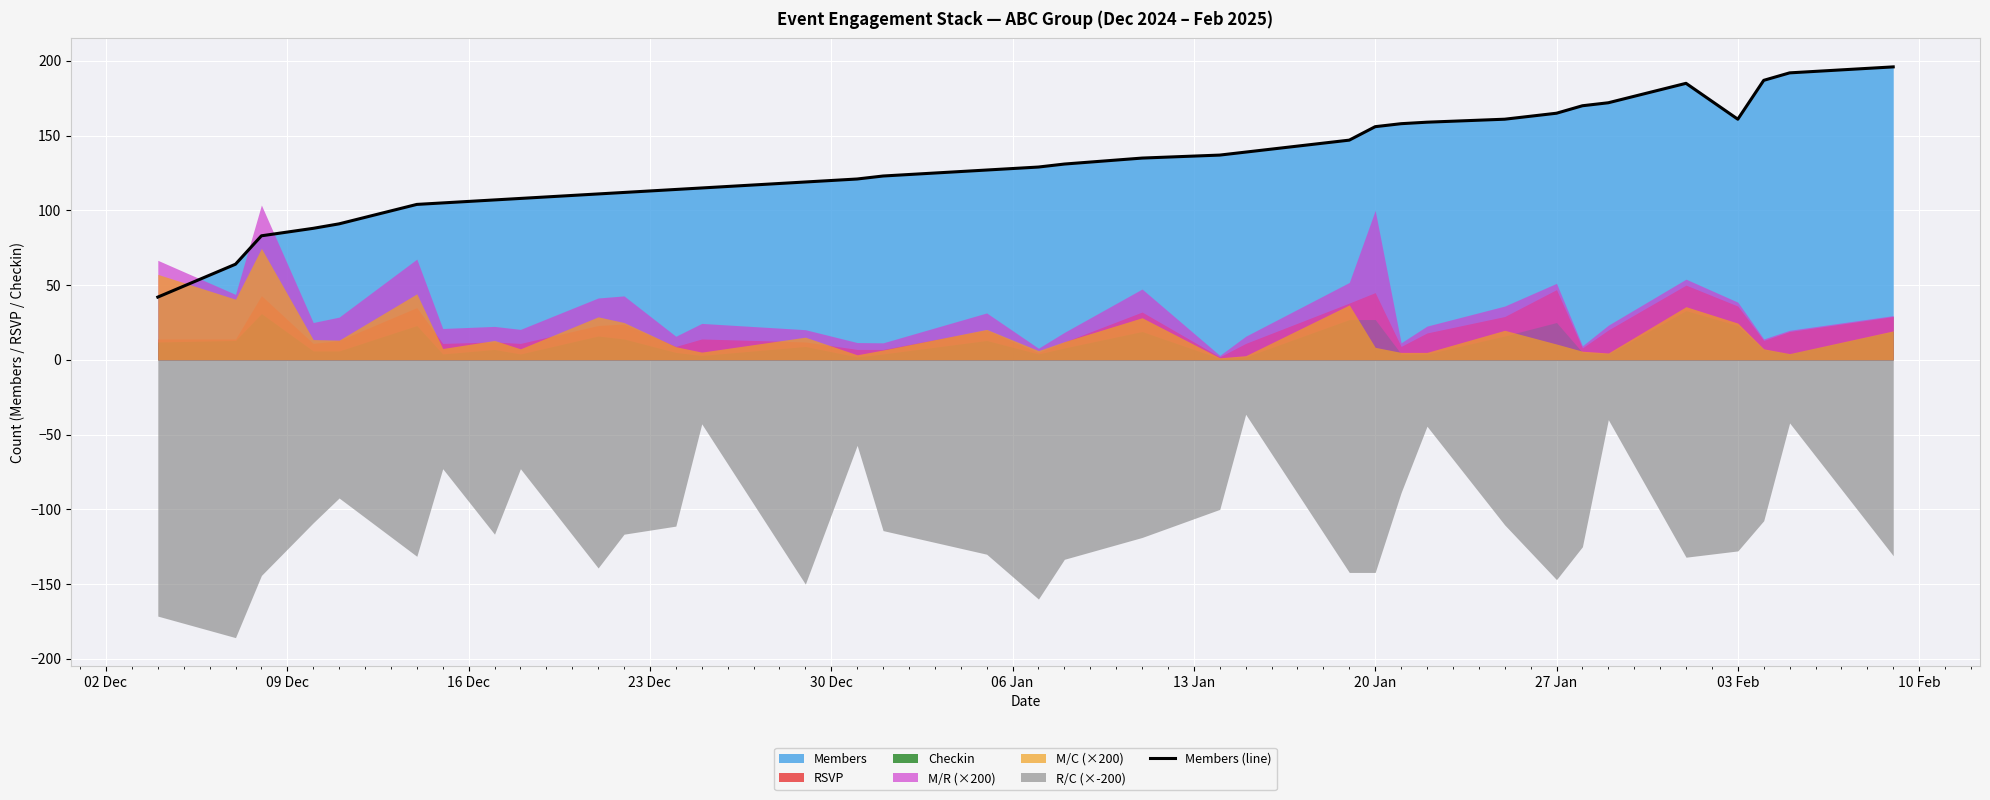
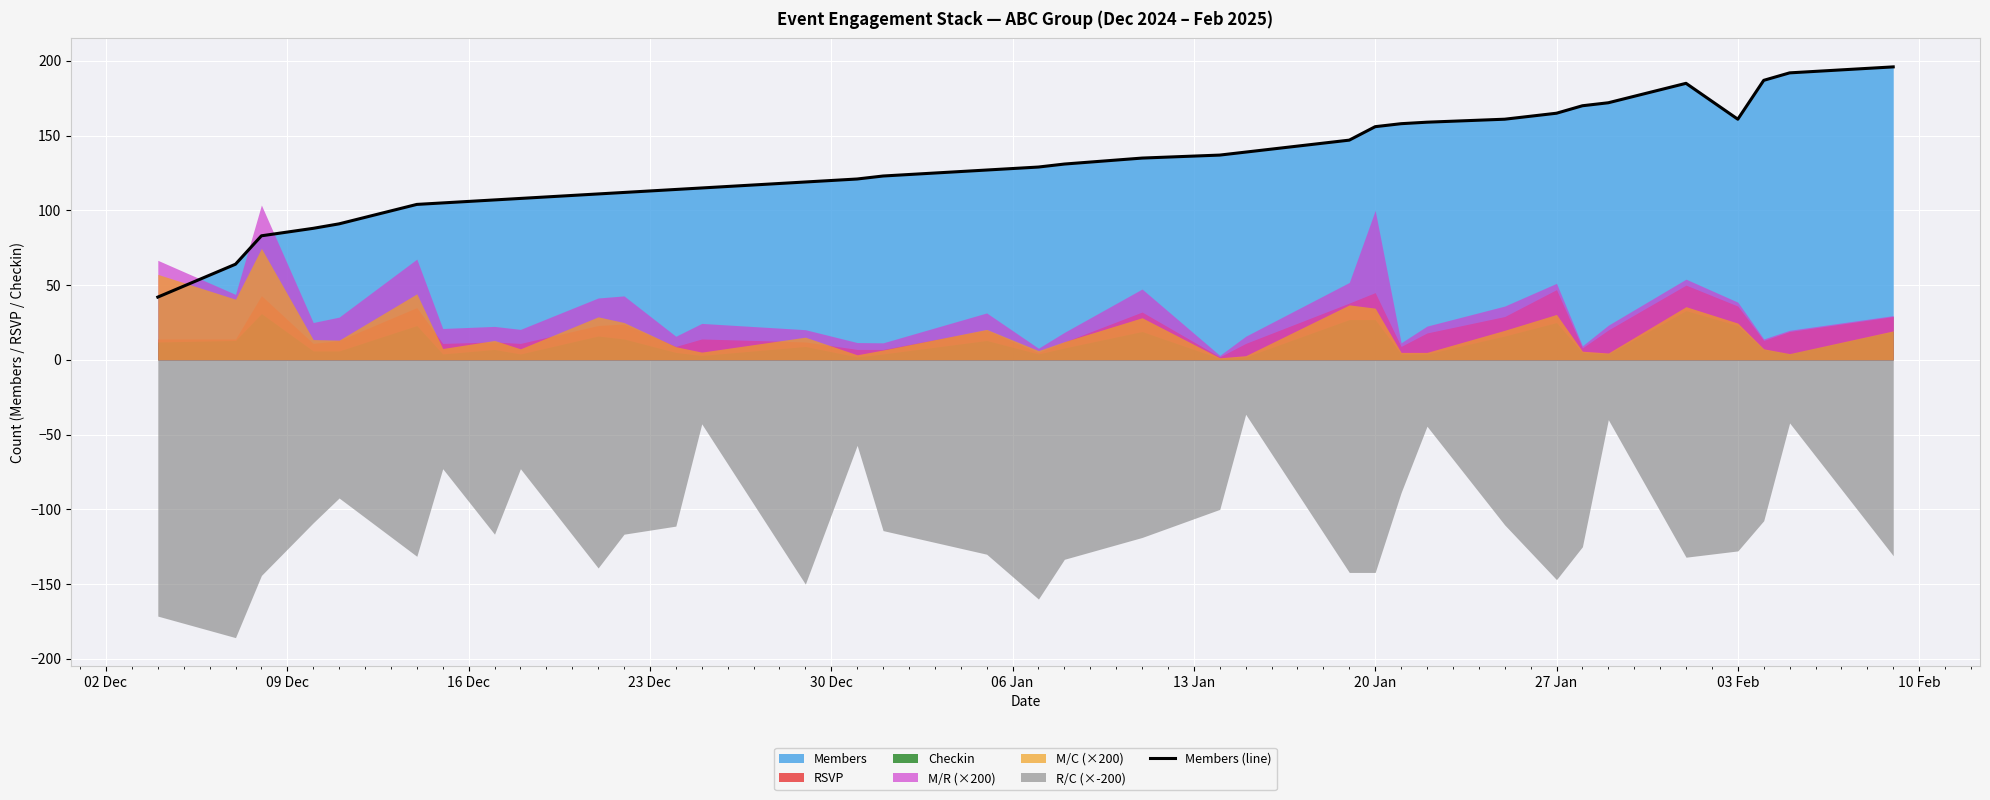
M/C (×200), 20 Jan: 8 -> 35
M/C (×200), 27 Jan: 11 -> 30
